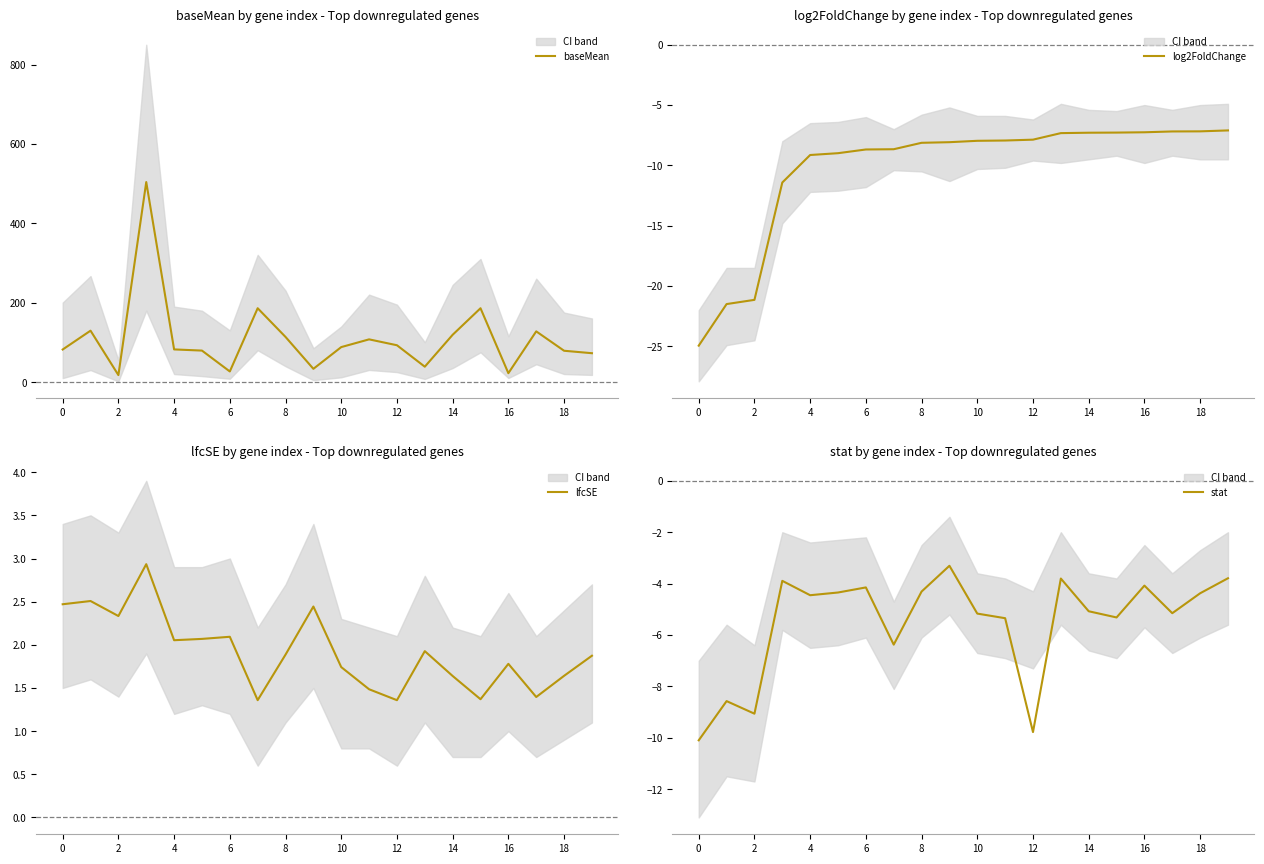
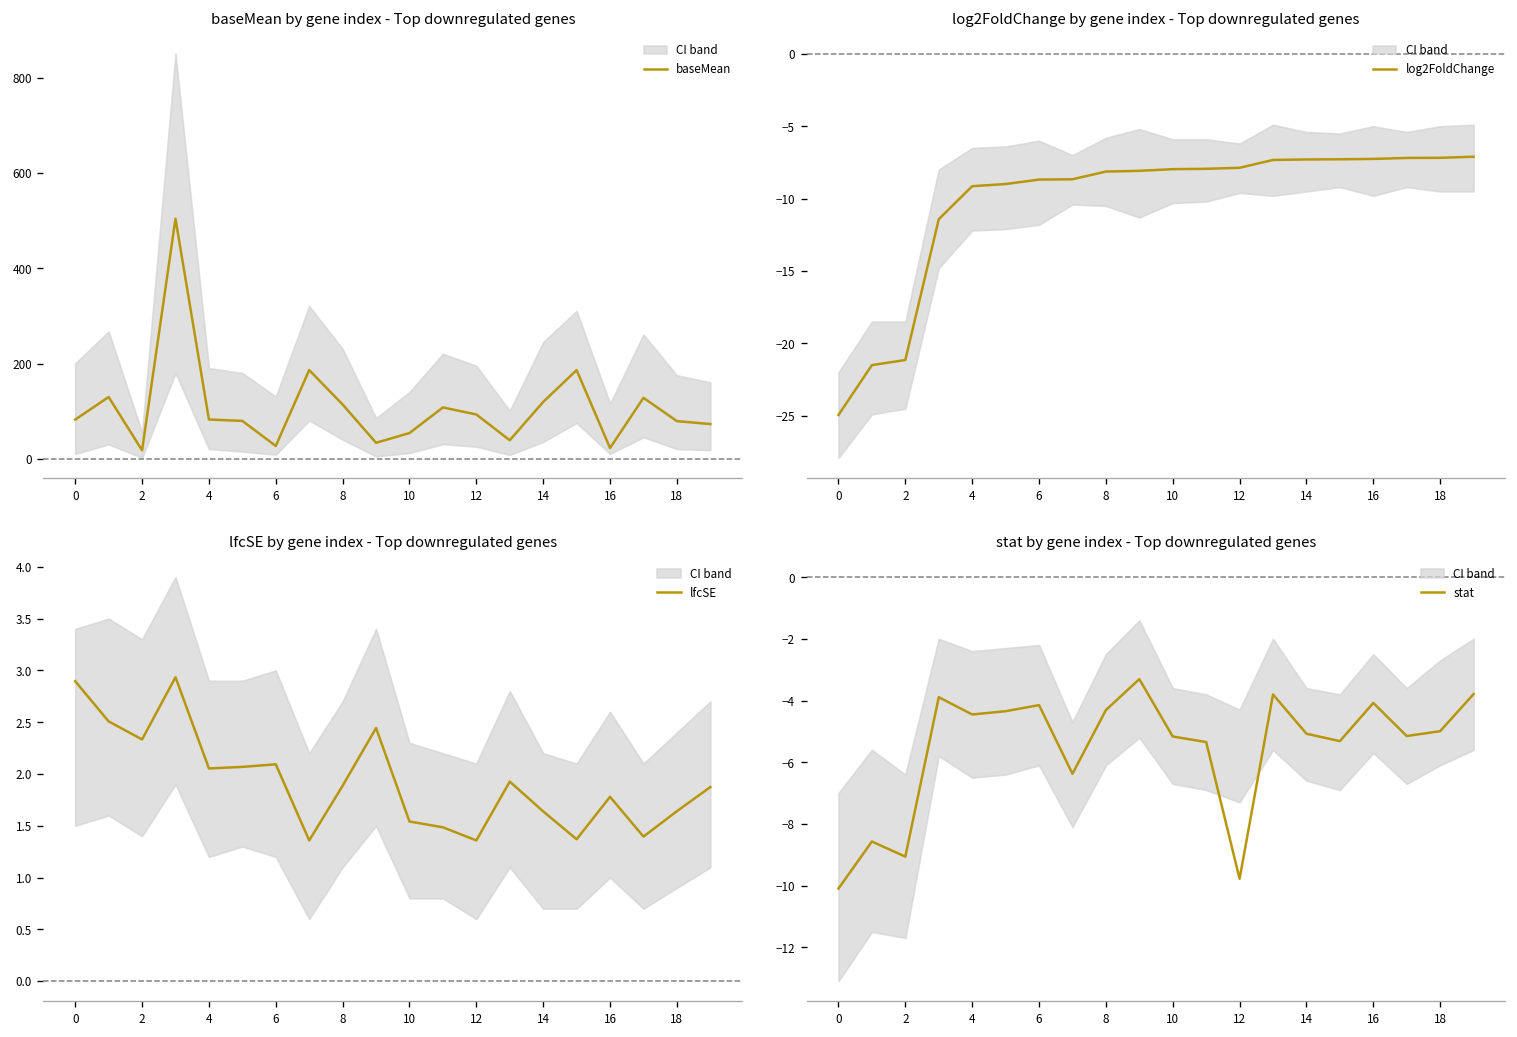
baseMean by gene index - Top downregulated genes, baseMean, 10: 90 -> 50
lfcSE by gene index - Top downregulated genes, lfcSE, 0: 2.5 -> 2.9
lfcSE by gene index - Top downregulated genes, lfcSE, 10: 1.7 -> 1.5
stat by gene index - Top downregulated genes, stat, 18: -4.4 -> -5.0
